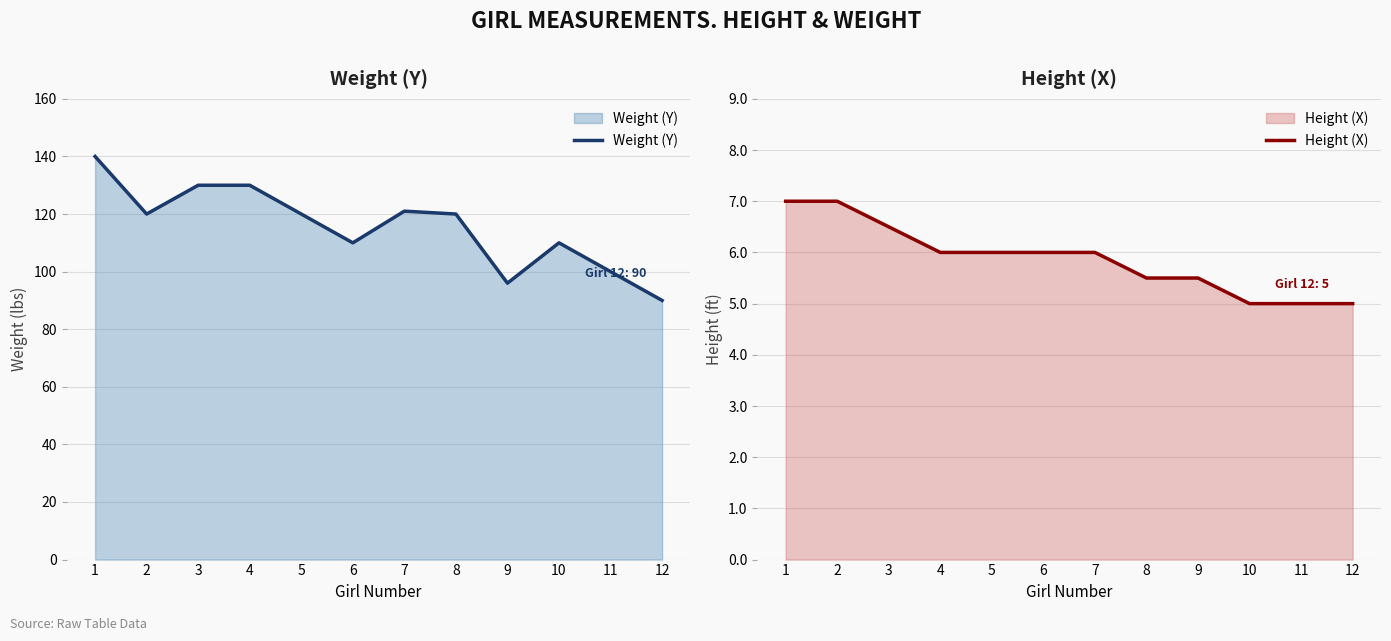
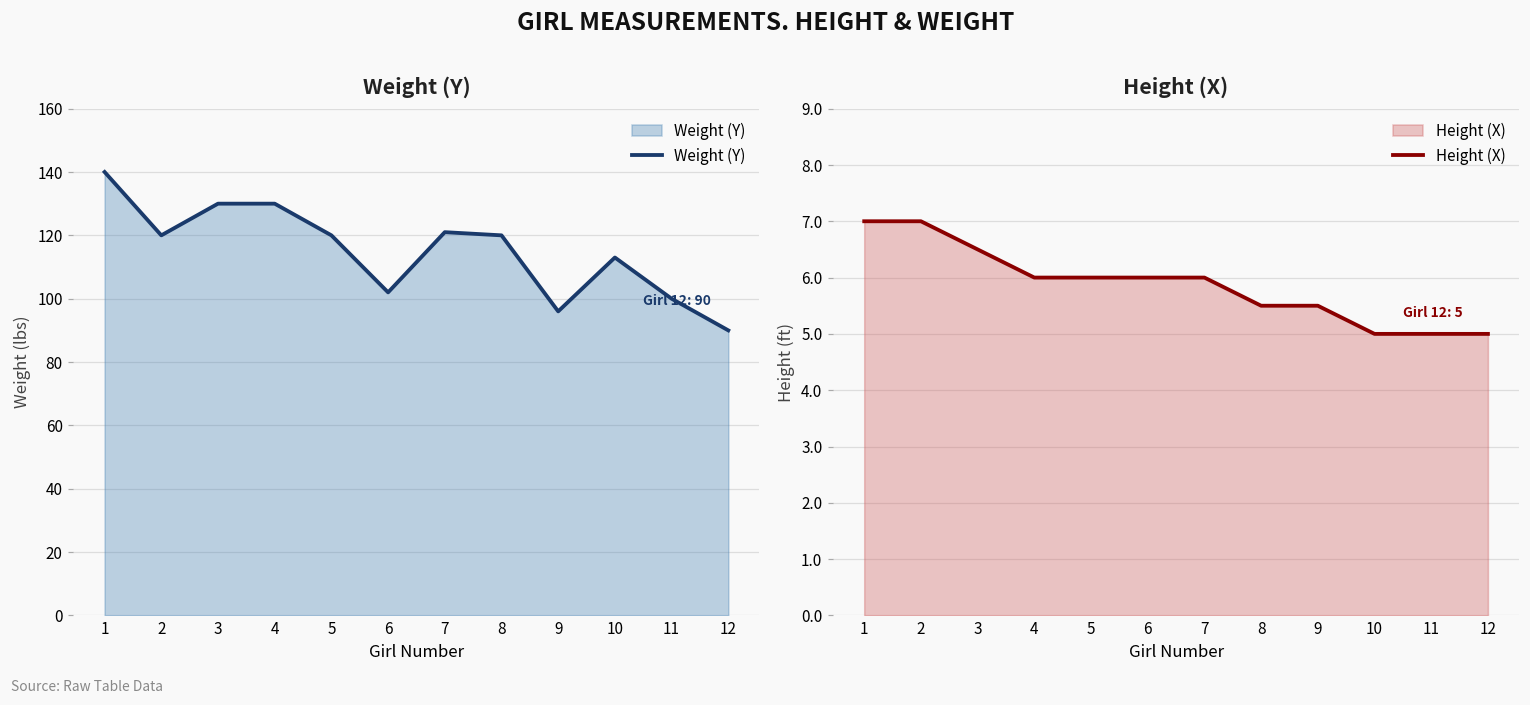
Weight (Y), 6: 110 -> 102
Weight (Y), 10: 110 -> 113
